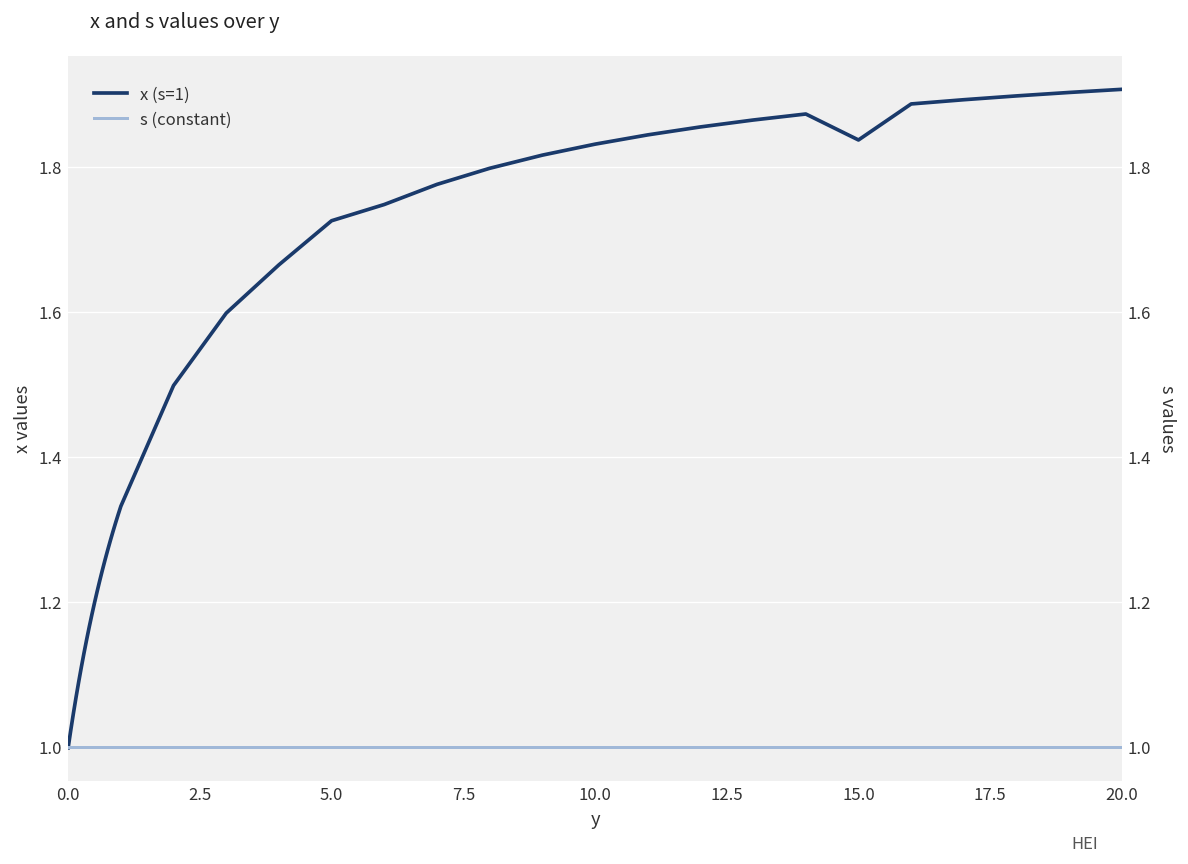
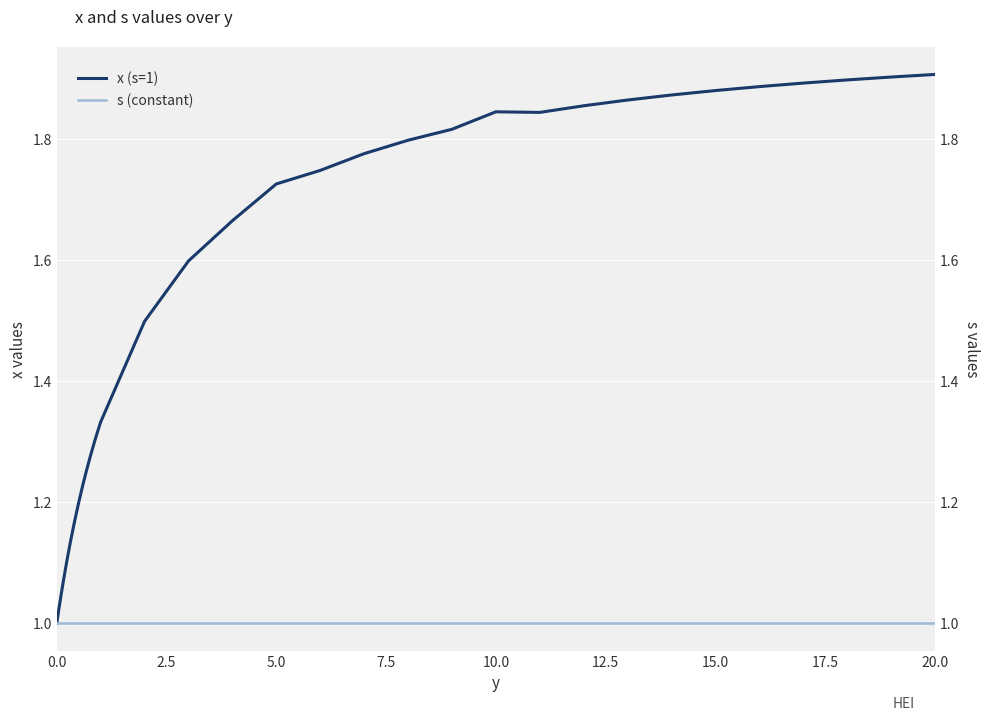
x (s=1), 10.0: 1.83 -> 1.85
x (s=1), 15.0: 1.84 -> 1.88
